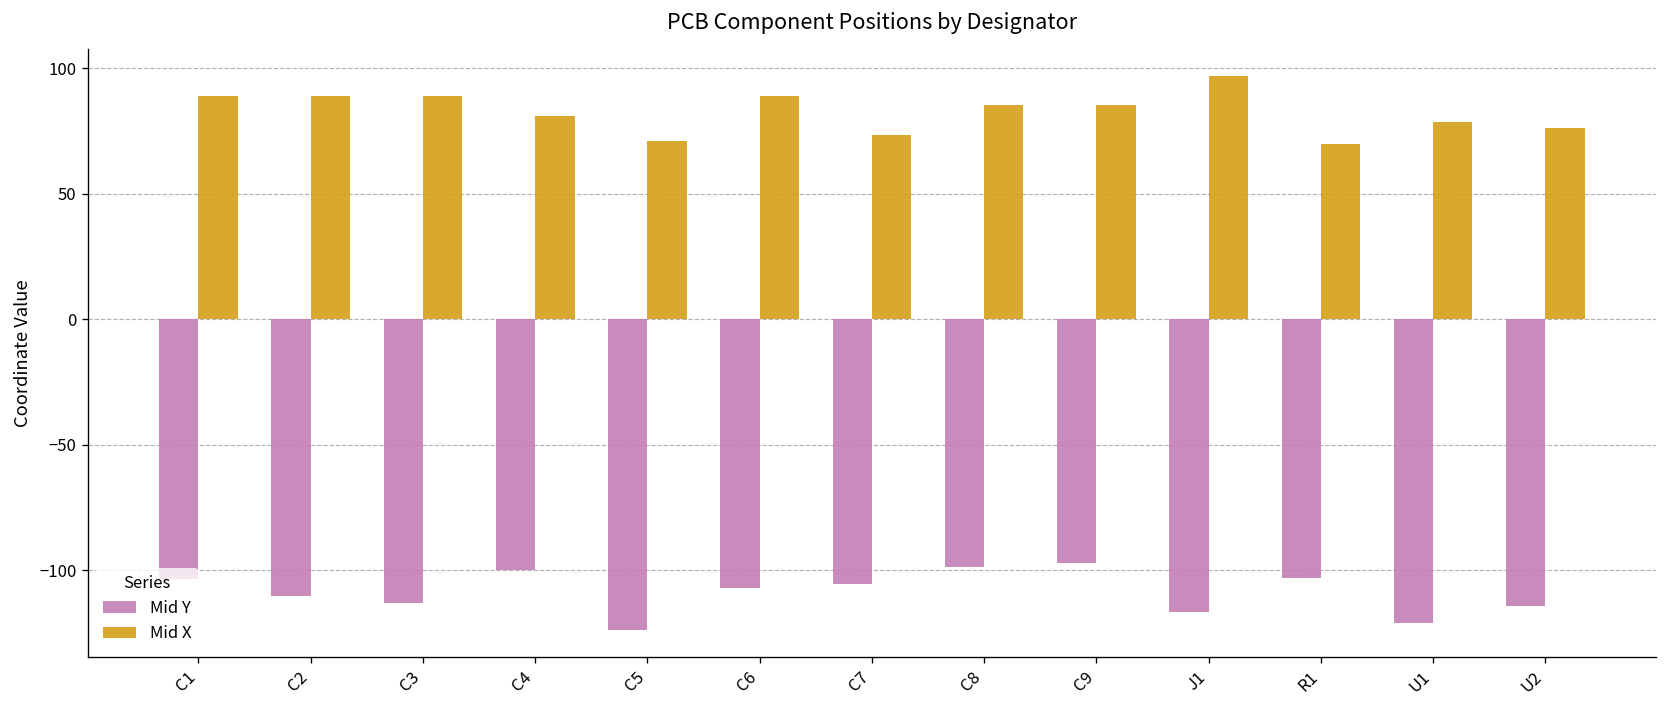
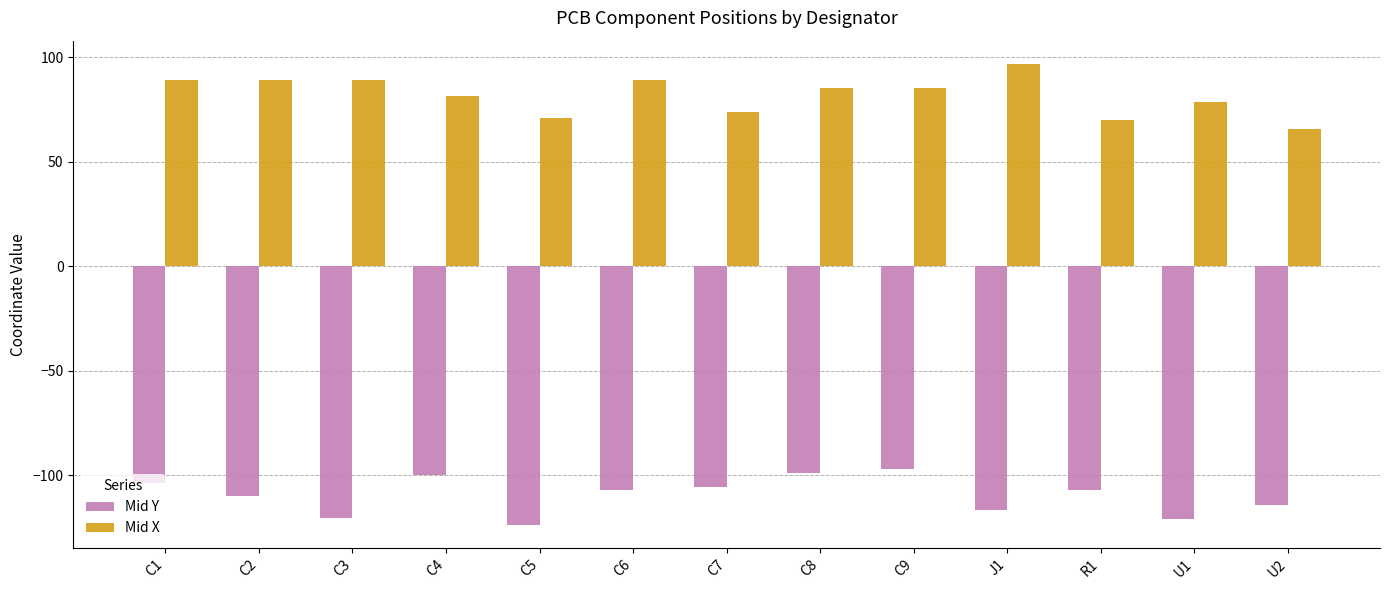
Mid Y, C3: -113 -> -121
Mid Y, R1: -103 -> -107
Mid X, U2: 76 -> 65
